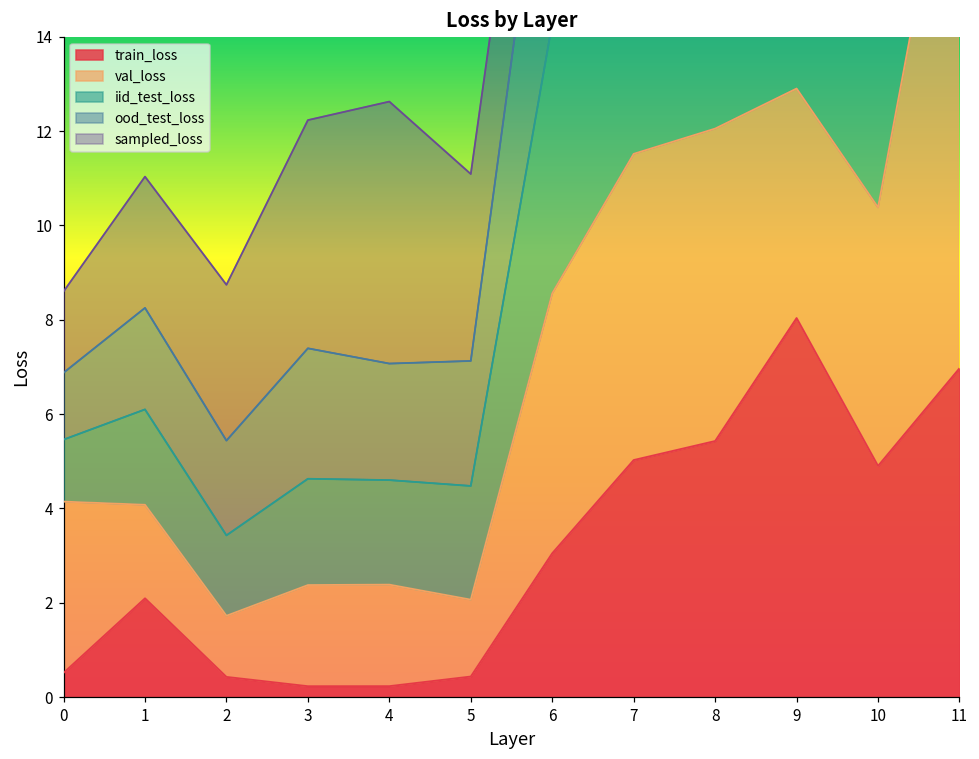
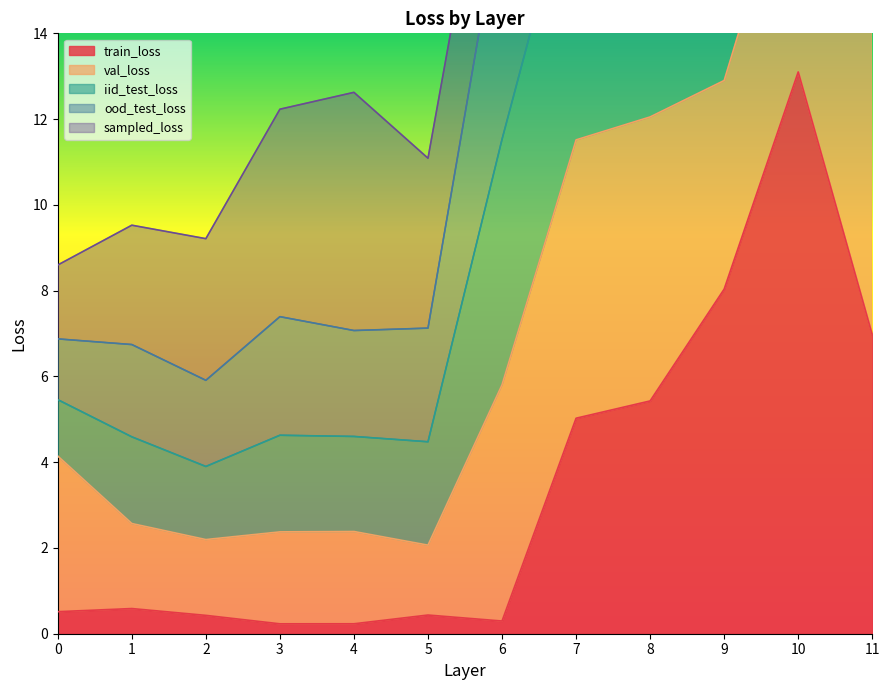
train_loss, 1: 2.1 -> 0.6
val_loss, 2: 1.3 -> 1.8
train_loss, 6: 3.0 -> 0.3
train_loss, 10: 4.9 -> 13.1
